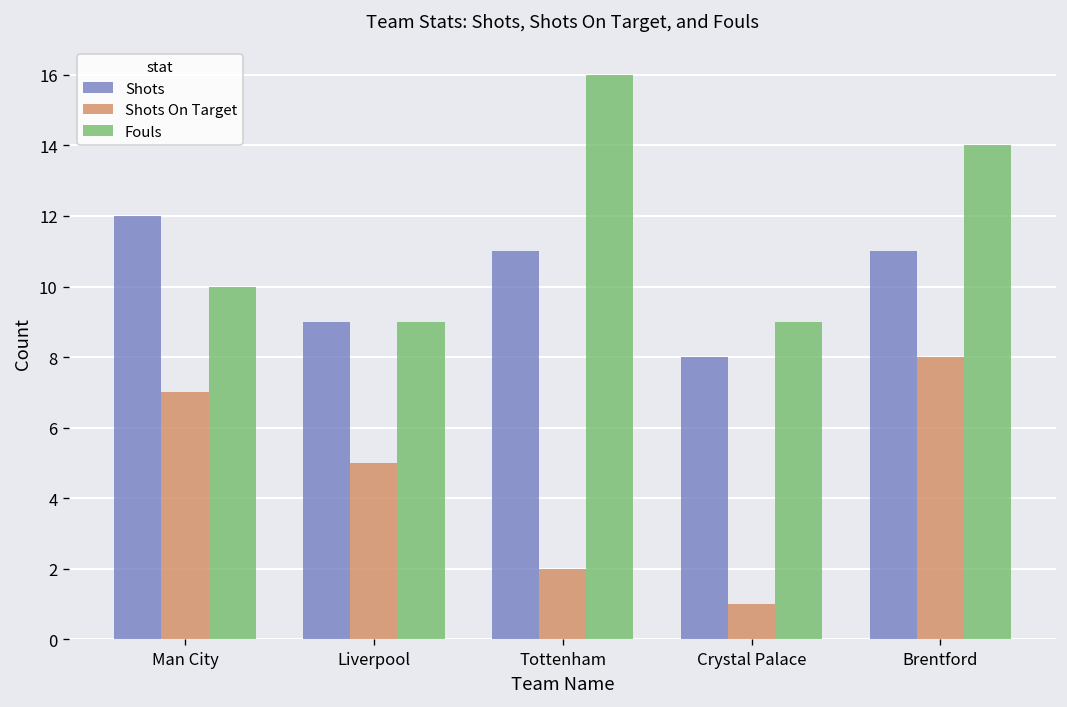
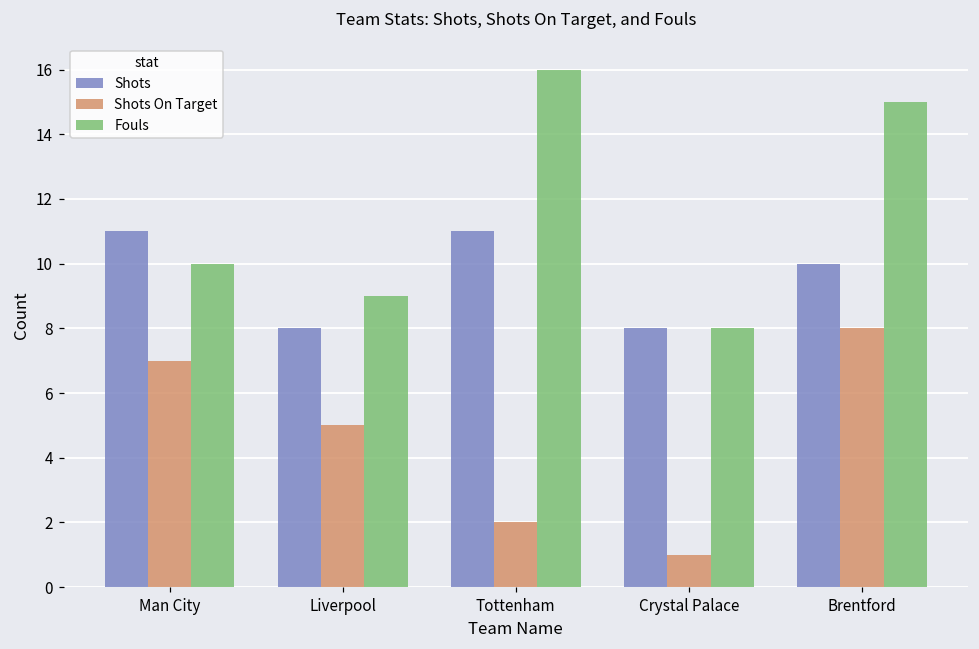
Shots, Man City: 12 -> 11
Shots, Liverpool: 9 -> 8
Fouls, Crystal Palace: 9 -> 8
Shots, Brentford: 11 -> 10
Fouls, Brentford: 14 -> 15
